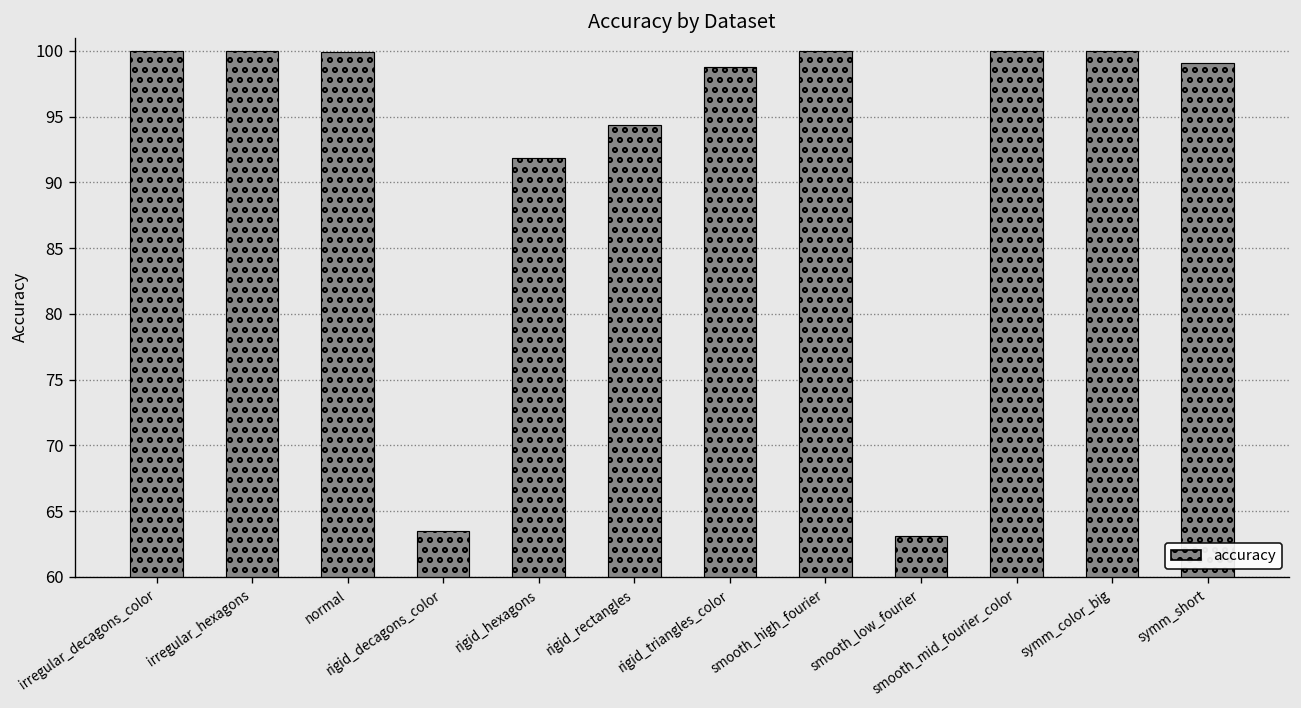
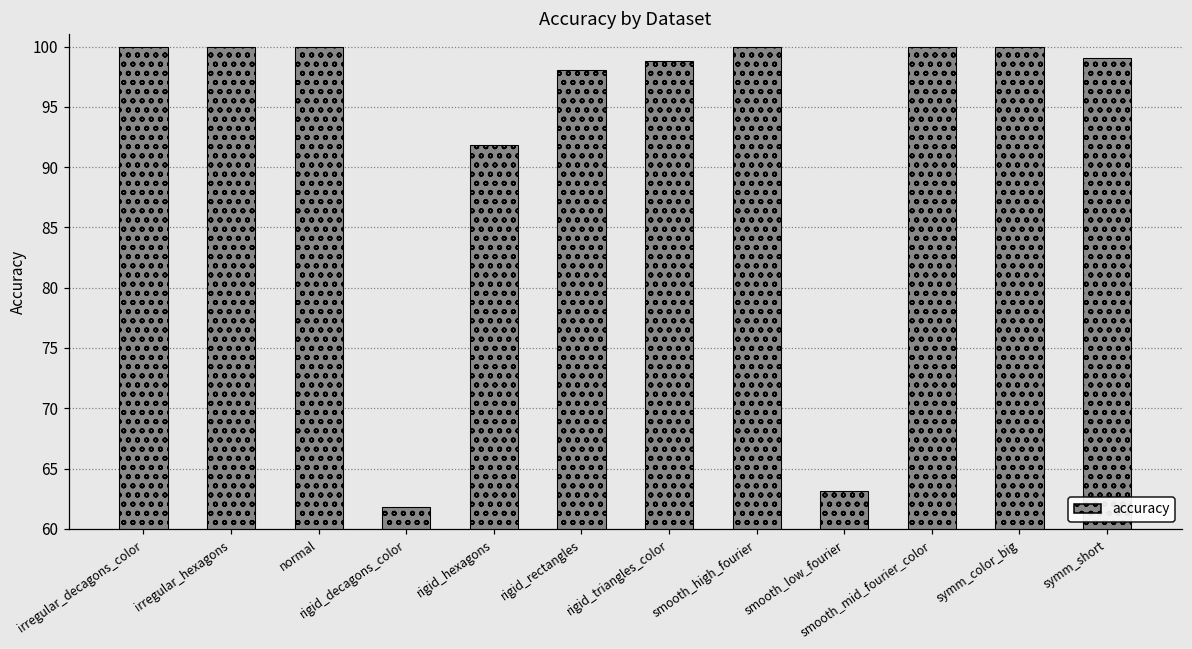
rigid_decagons_color: 63.5 -> 61.8
rigid_rectangles: 94.4 -> 98.1
